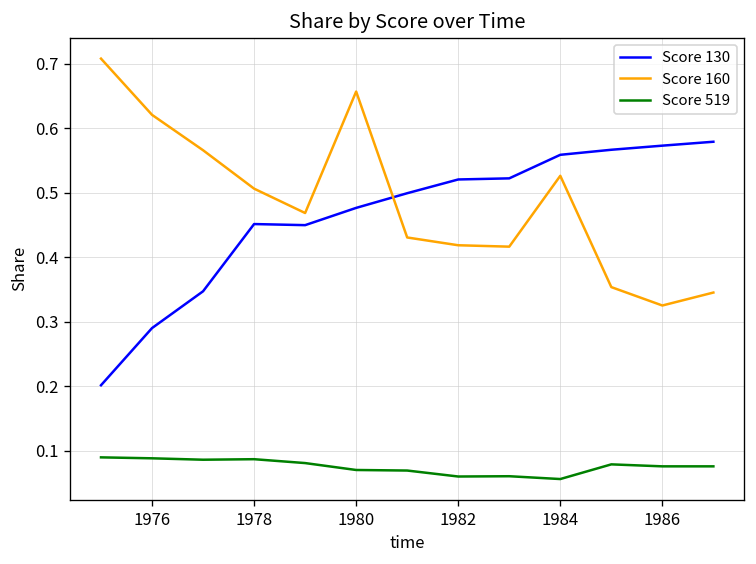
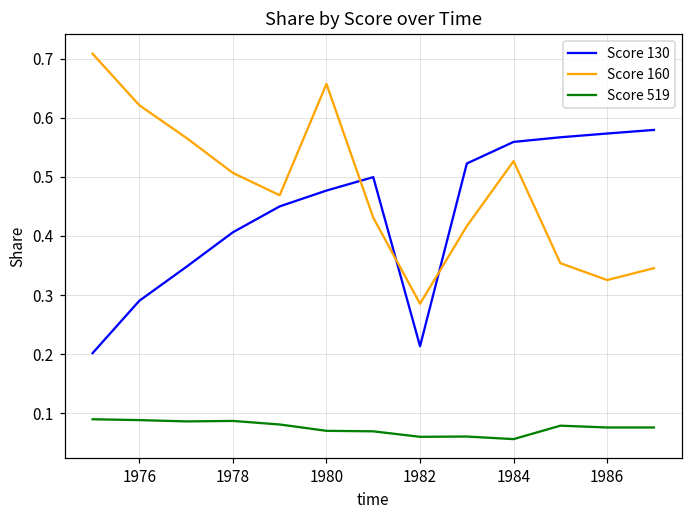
Score 130, 1978: 0.45 -> 0.41
Score 130, 1982: 0.52 -> 0.21
Score 160, 1982: 0.42 -> 0.29
